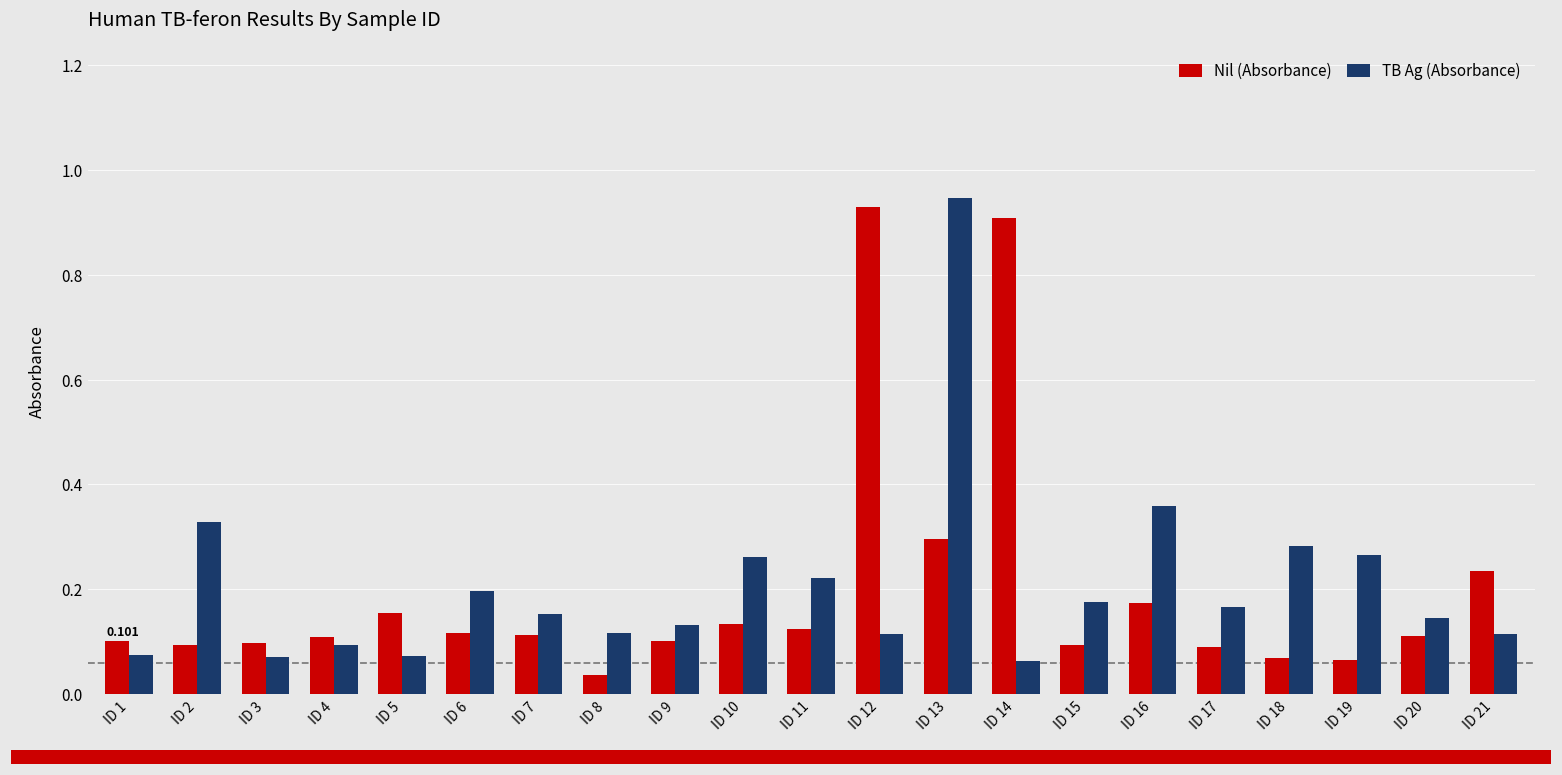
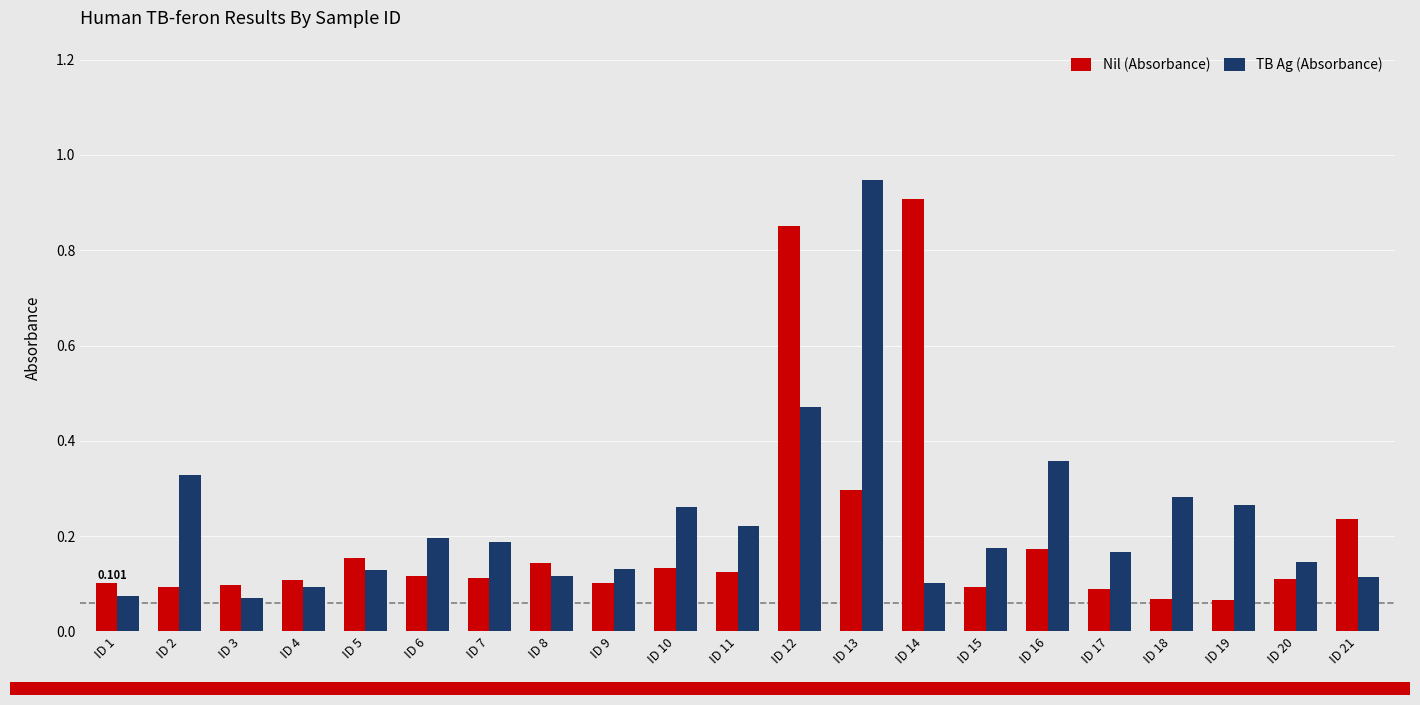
TB Ag (Absorbance), ID 5: 0.07 -> 0.13
TB Ag (Absorbance), ID 7: 0.15 -> 0.19
Nil (Absorbance), ID 8: 0.04 -> 0.14
Nil (Absorbance), ID 12: 0.93 -> 0.85
TB Ag (Absorbance), ID 12: 0.11 -> 0.47
TB Ag (Absorbance), ID 14: 0.06 -> 0.10
